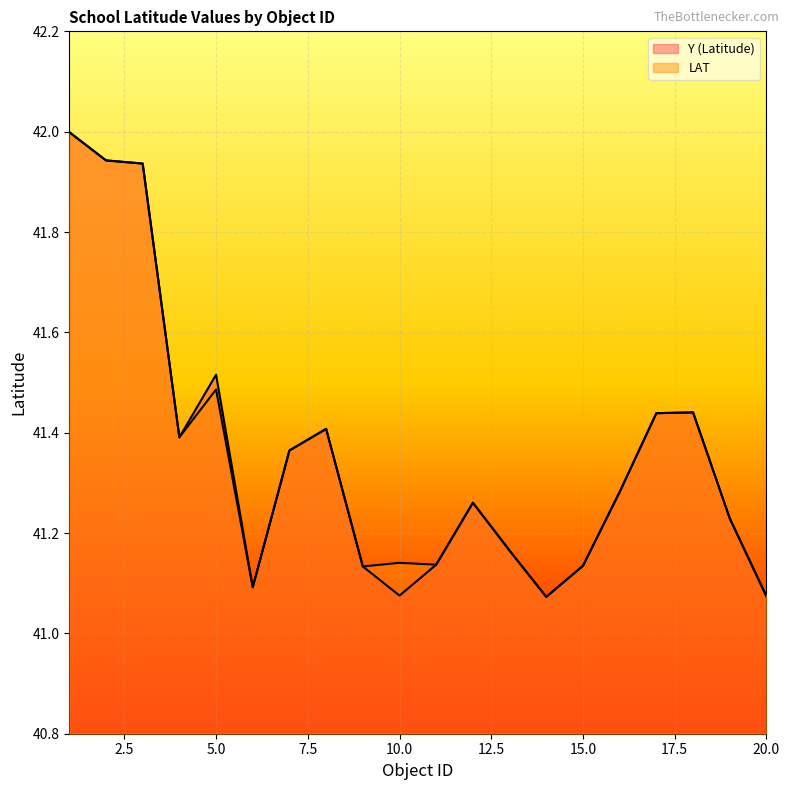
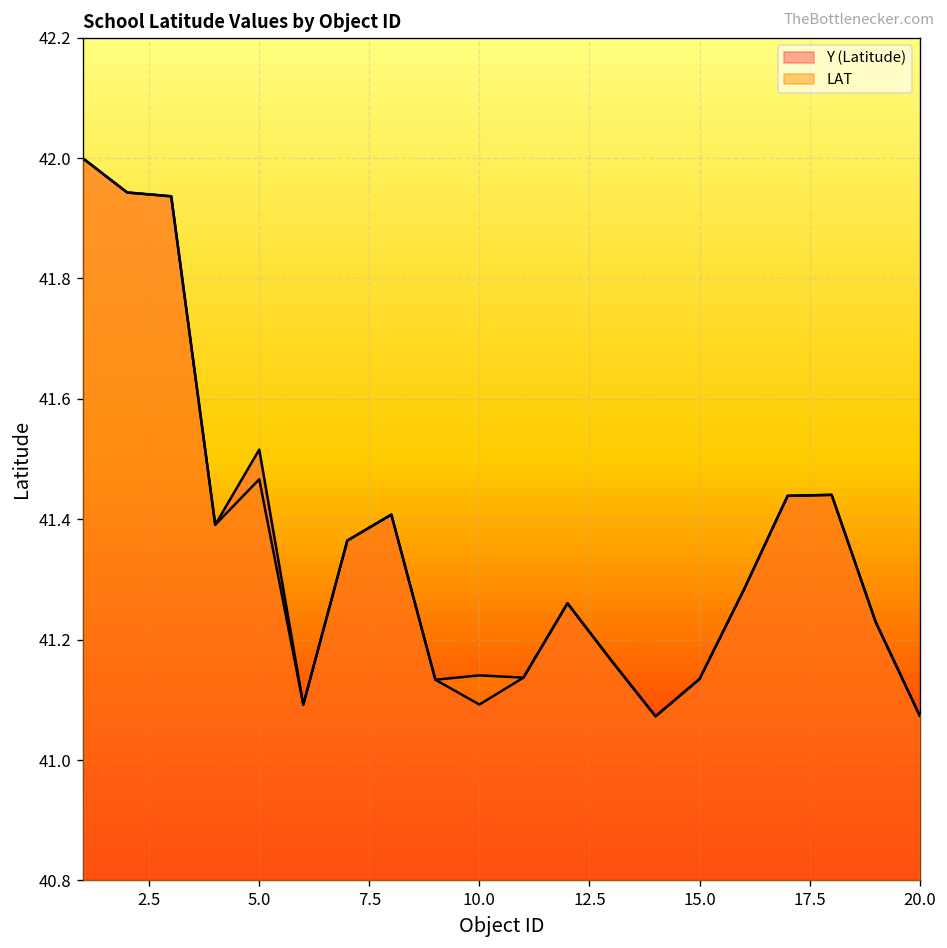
LAT, 5.0: 41.49 -> 41.47
Y (Latitude), 10.0: 41.08 -> 41.09
